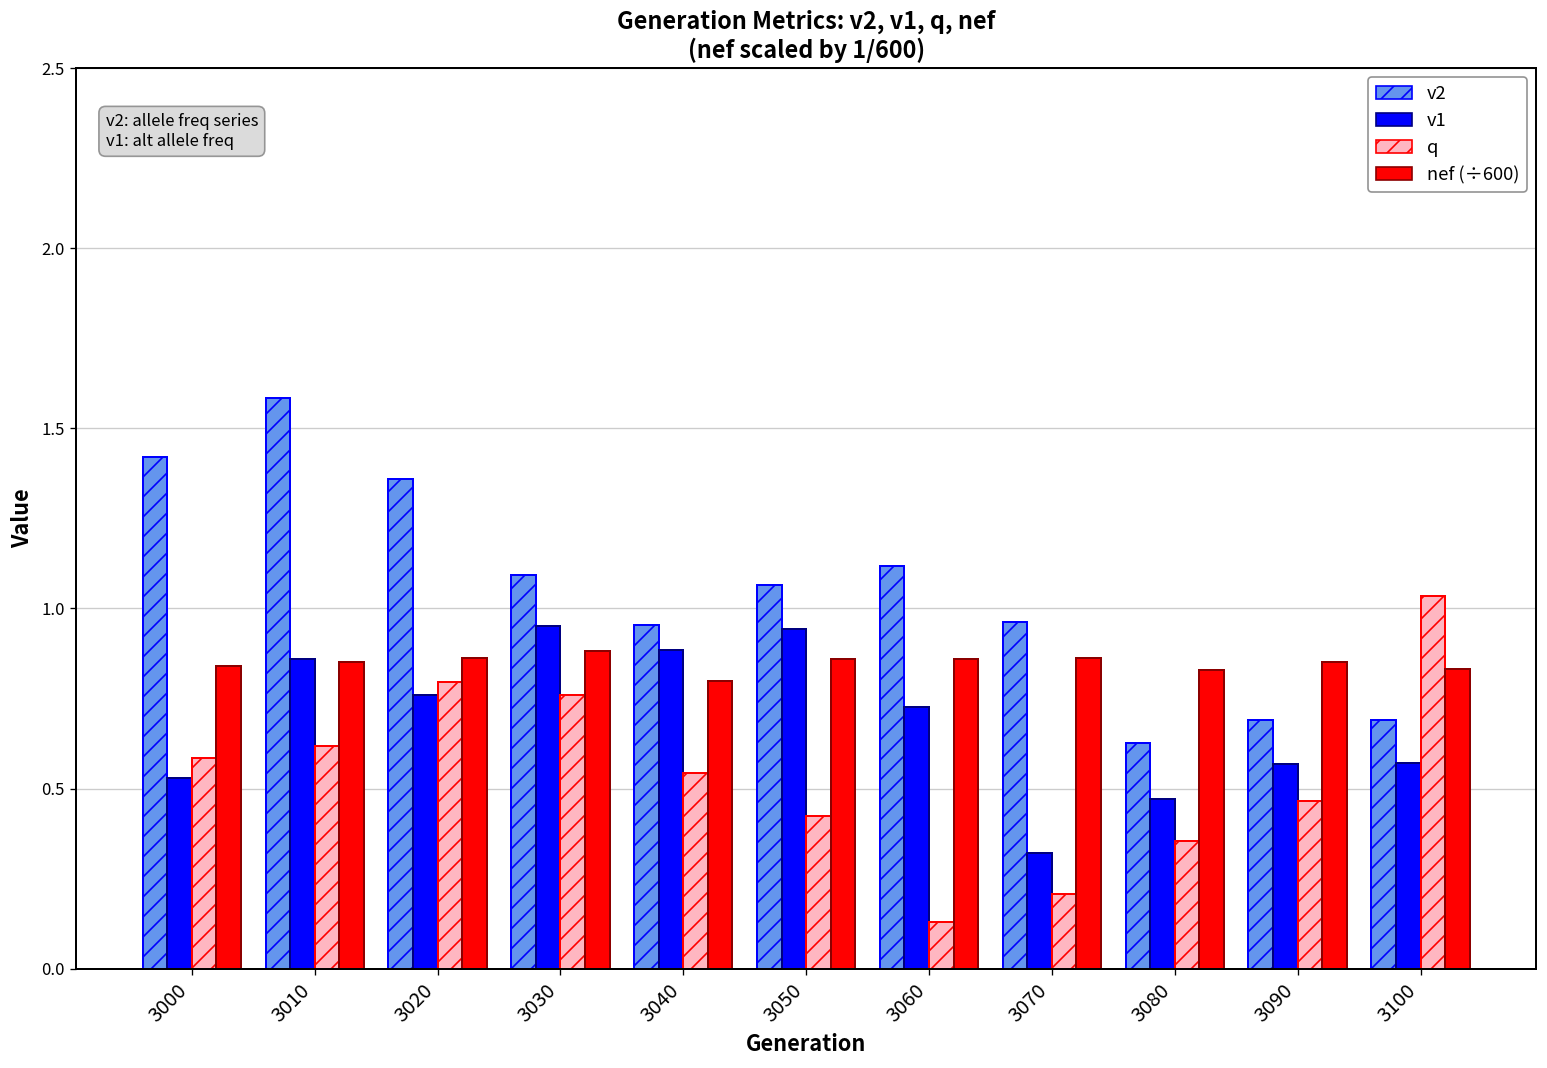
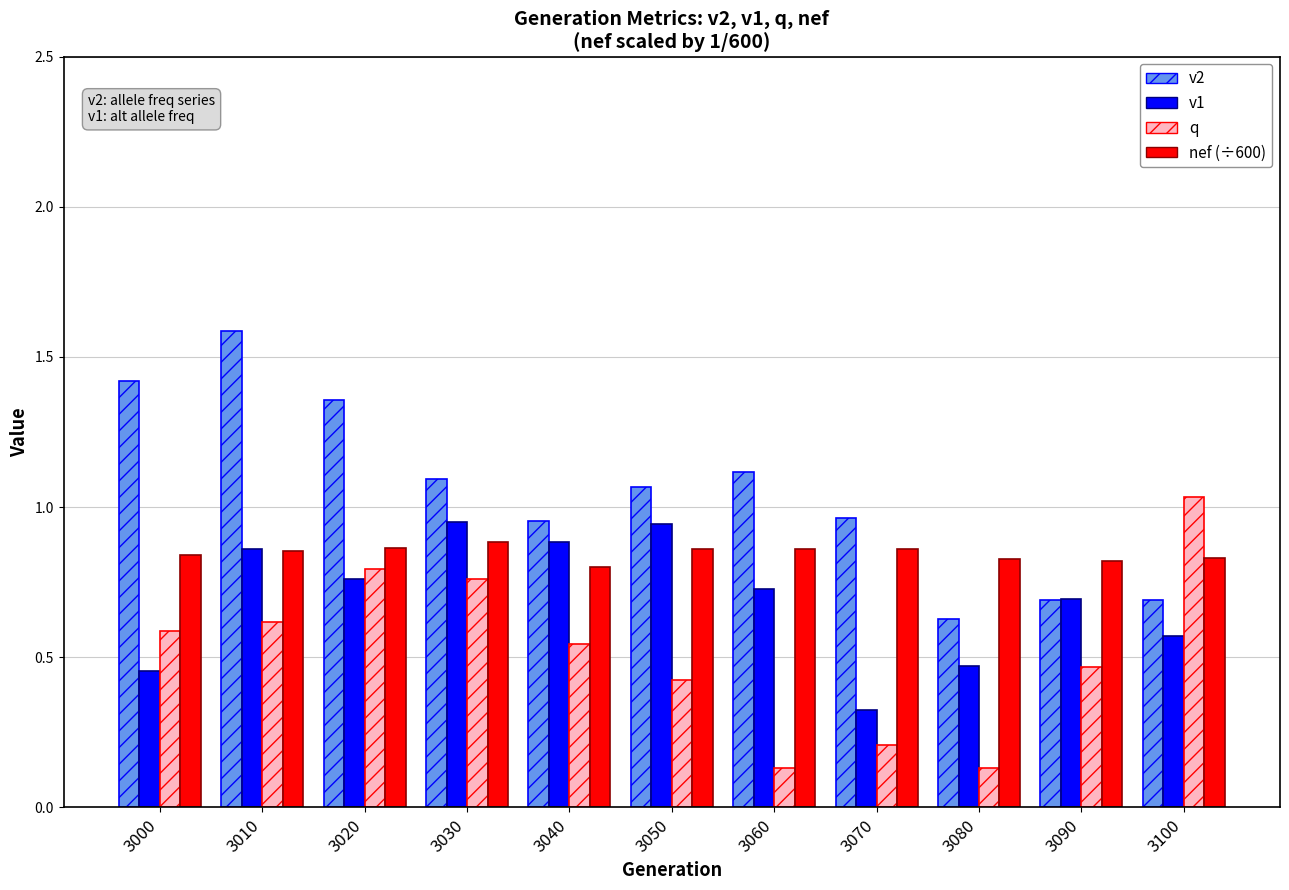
v1, 3000: 0.53 -> 0.45
q, 3080: 0.35 -> 0.13
v1, 3090: 0.57 -> 0.69
nef (÷600), 3090: 0.85 -> 0.82
